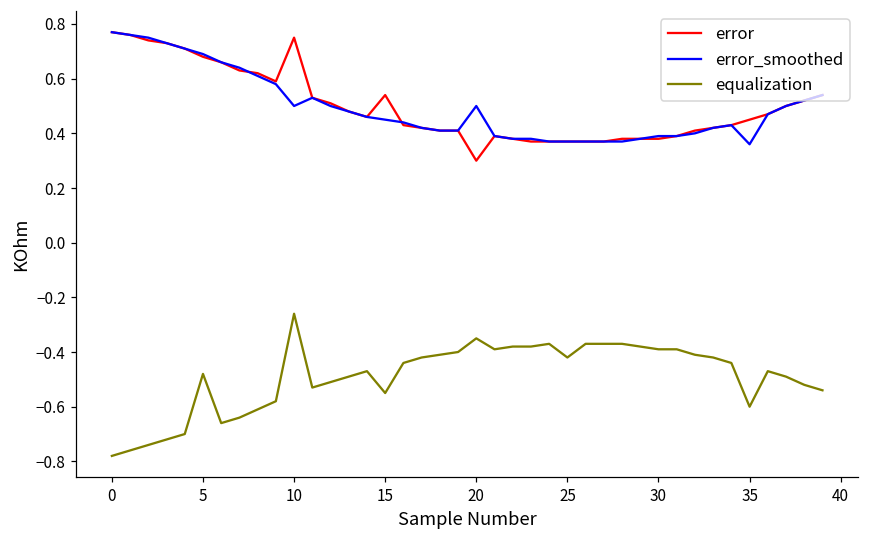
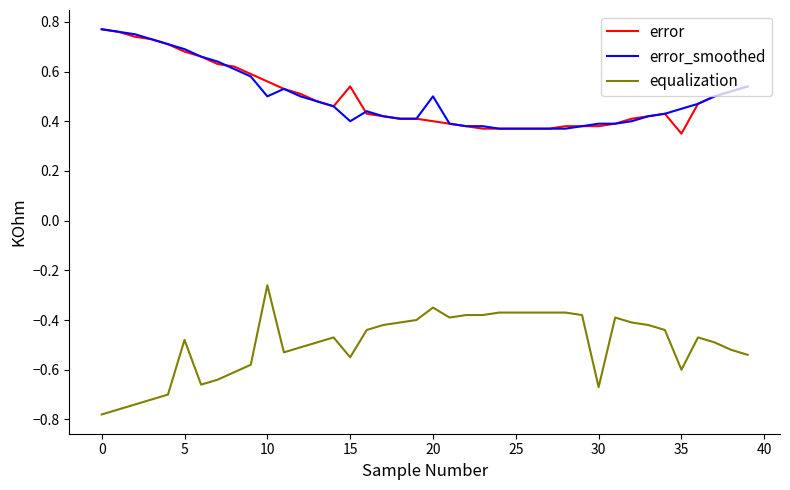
error, 10: 0.75 -> 0.56
error_smoothed, 15: 0.45 -> 0.40
error, 20: 0.3 -> 0.4
equalization, 25: -0.42 -> -0.37
equalization, 30: -0.39 -> -0.67
error, 35: 0.45 -> 0.35
error_smoothed, 35: 0.36 -> 0.45
